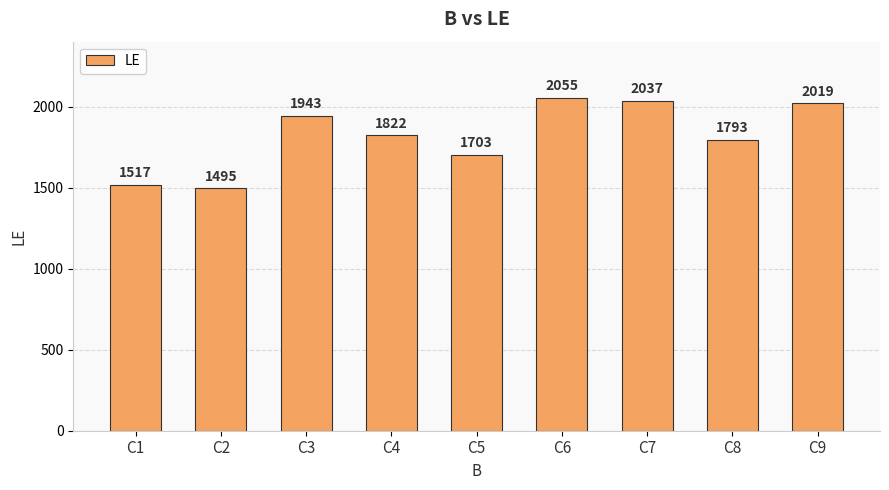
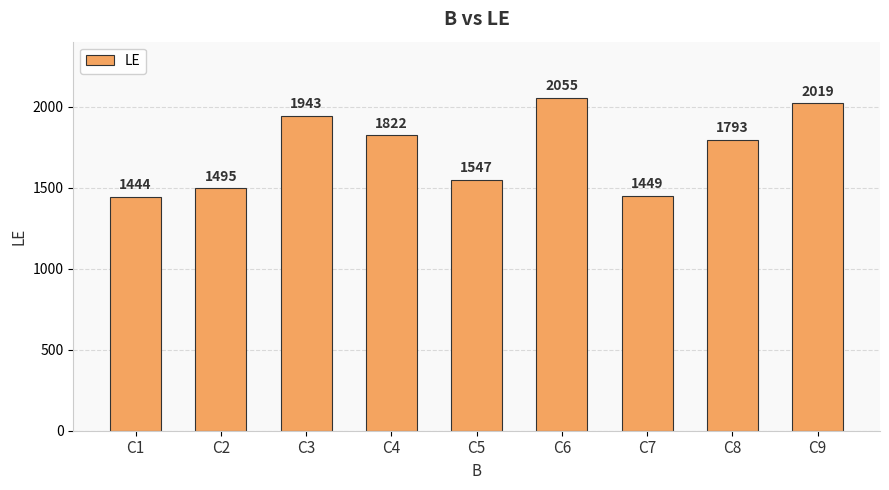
C1: 1517 -> 1444
C5: 1703 -> 1547
C7: 2037 -> 1449
